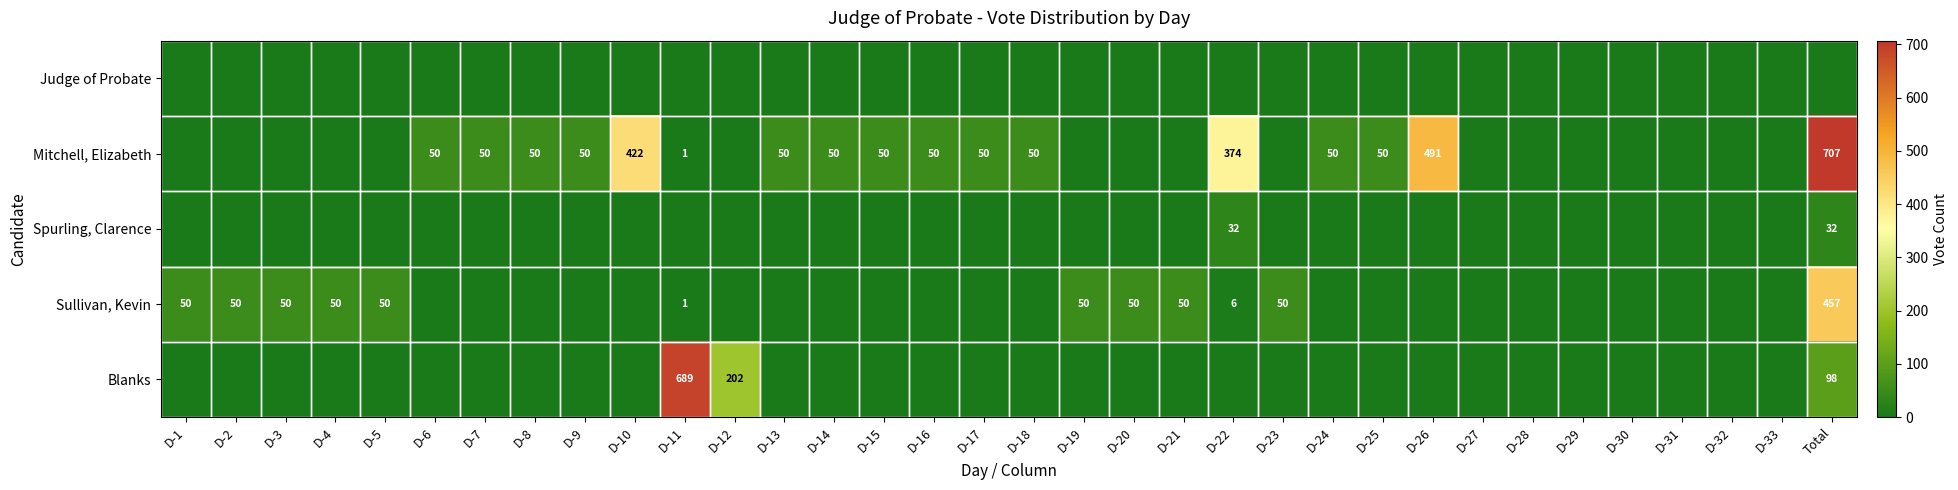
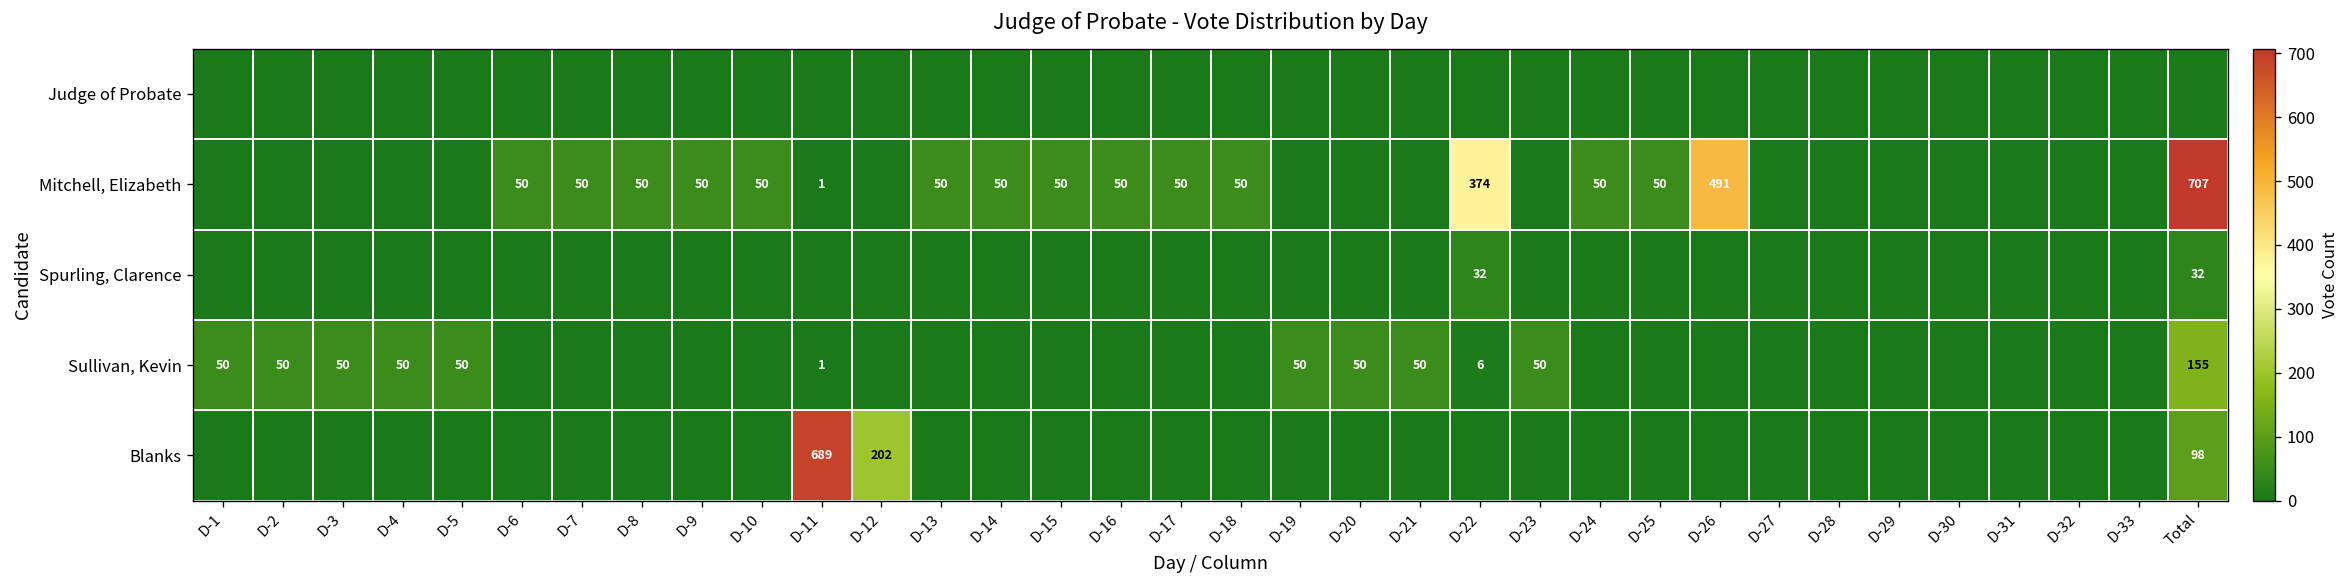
Mitchell, Elizabeth, D-10: 422 -> 50
Sullivan, Kevin, Total: 457 -> 155
